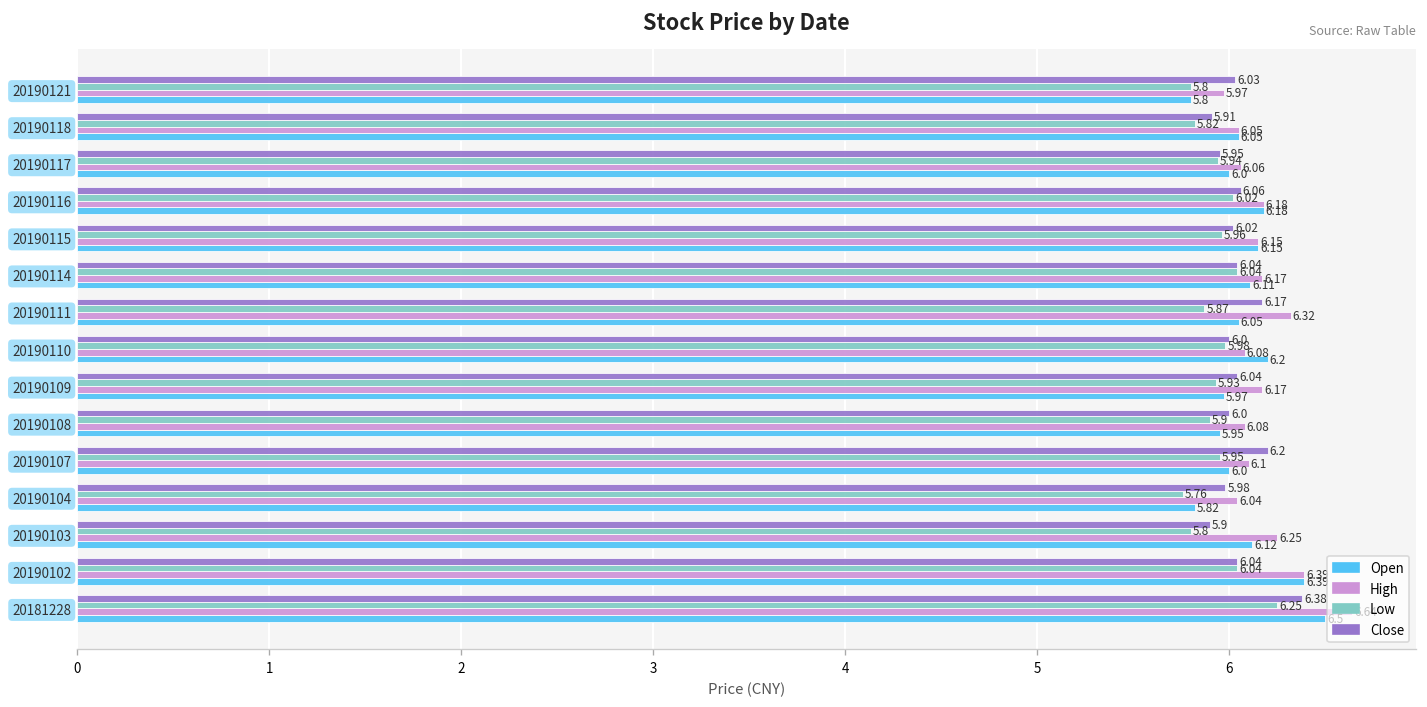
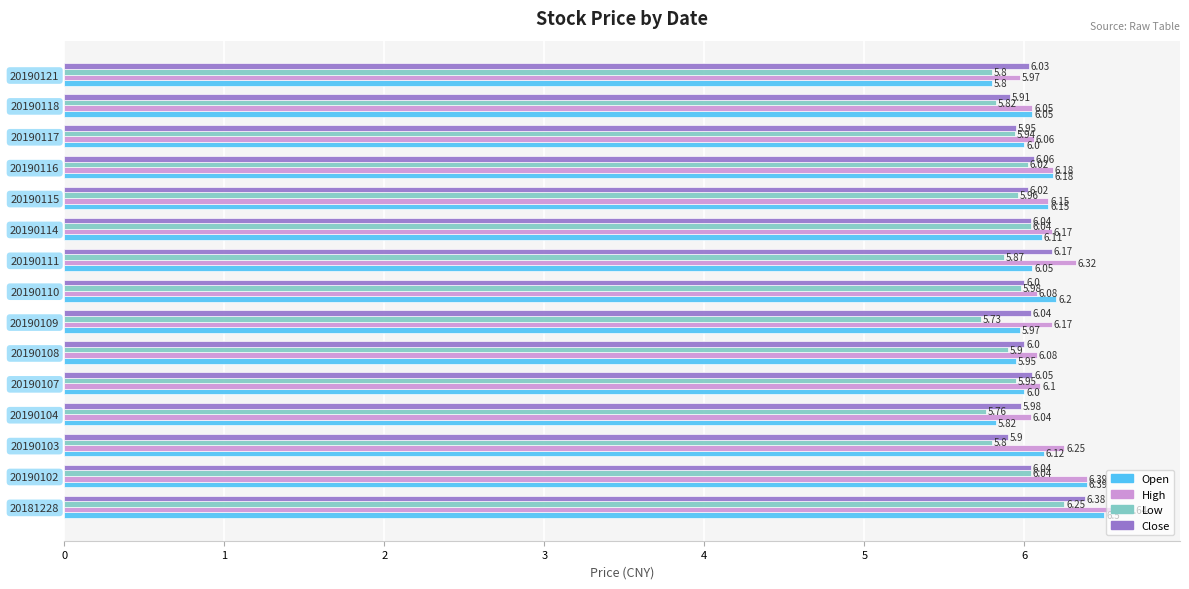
Low, 20190109: 5.93 -> 5.73
Close, 20190107: 6.2 -> 6.05
